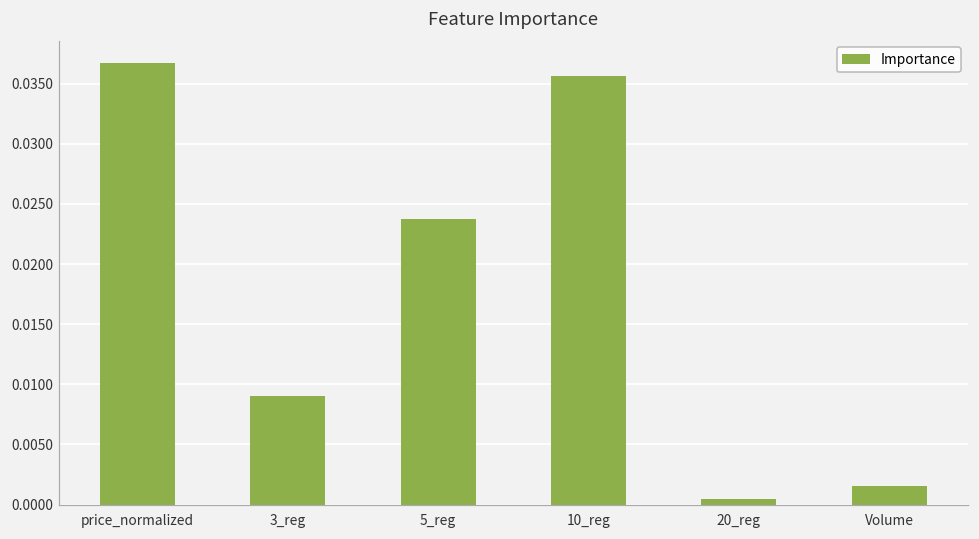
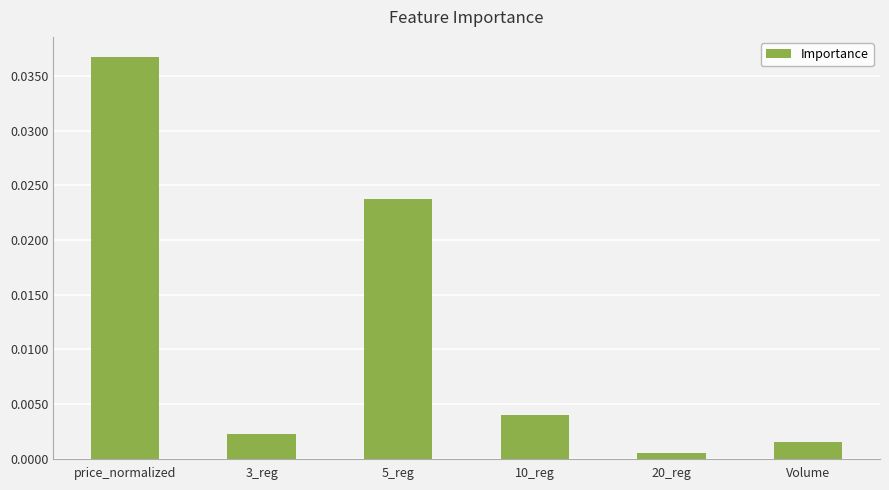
3_reg: 0.0090 -> 0.0023
10_reg: 0.0357 -> 0.0040
